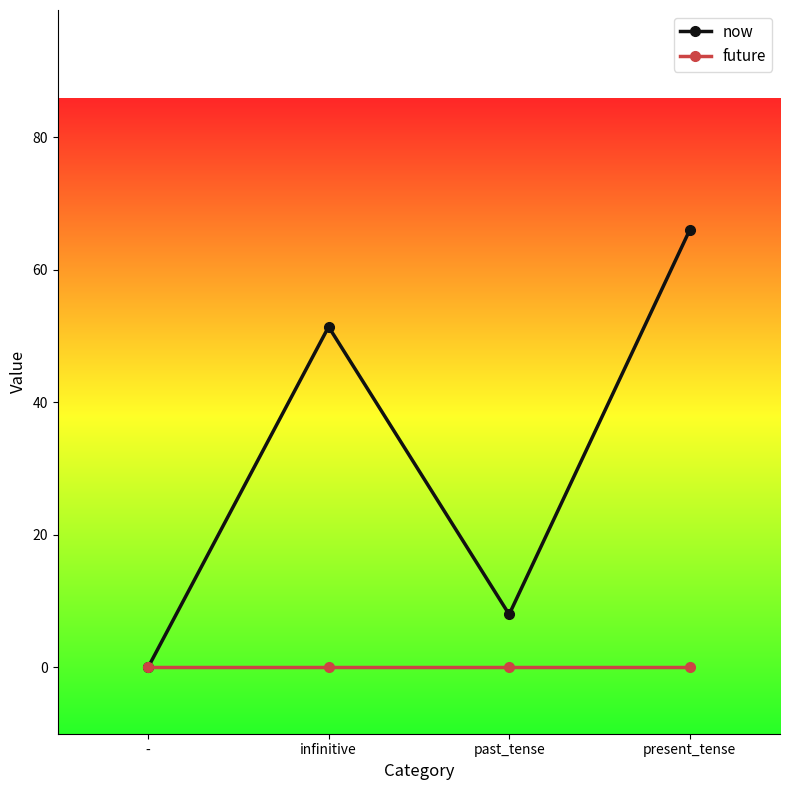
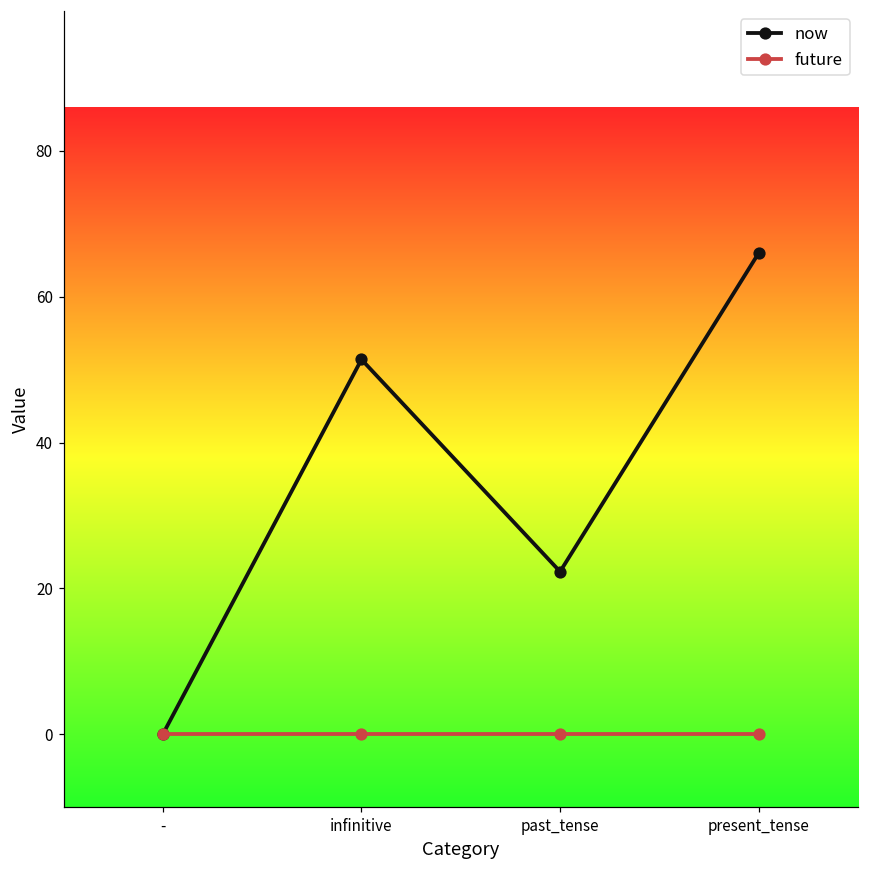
now, past_tense: 8 -> 22
